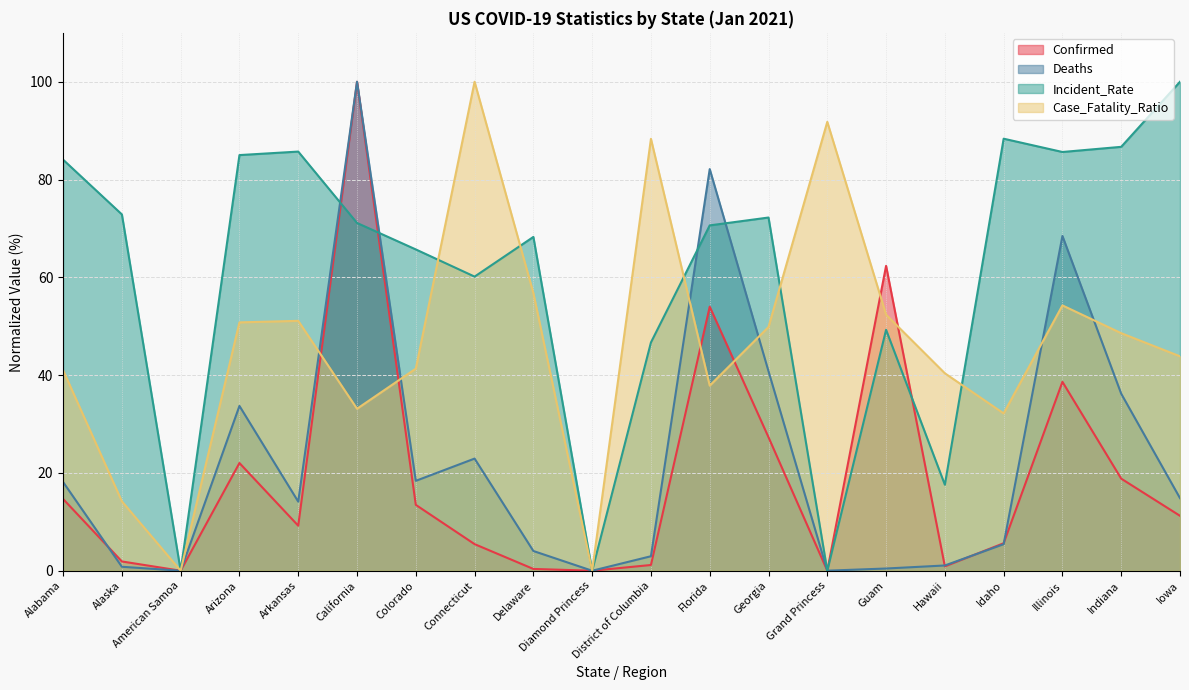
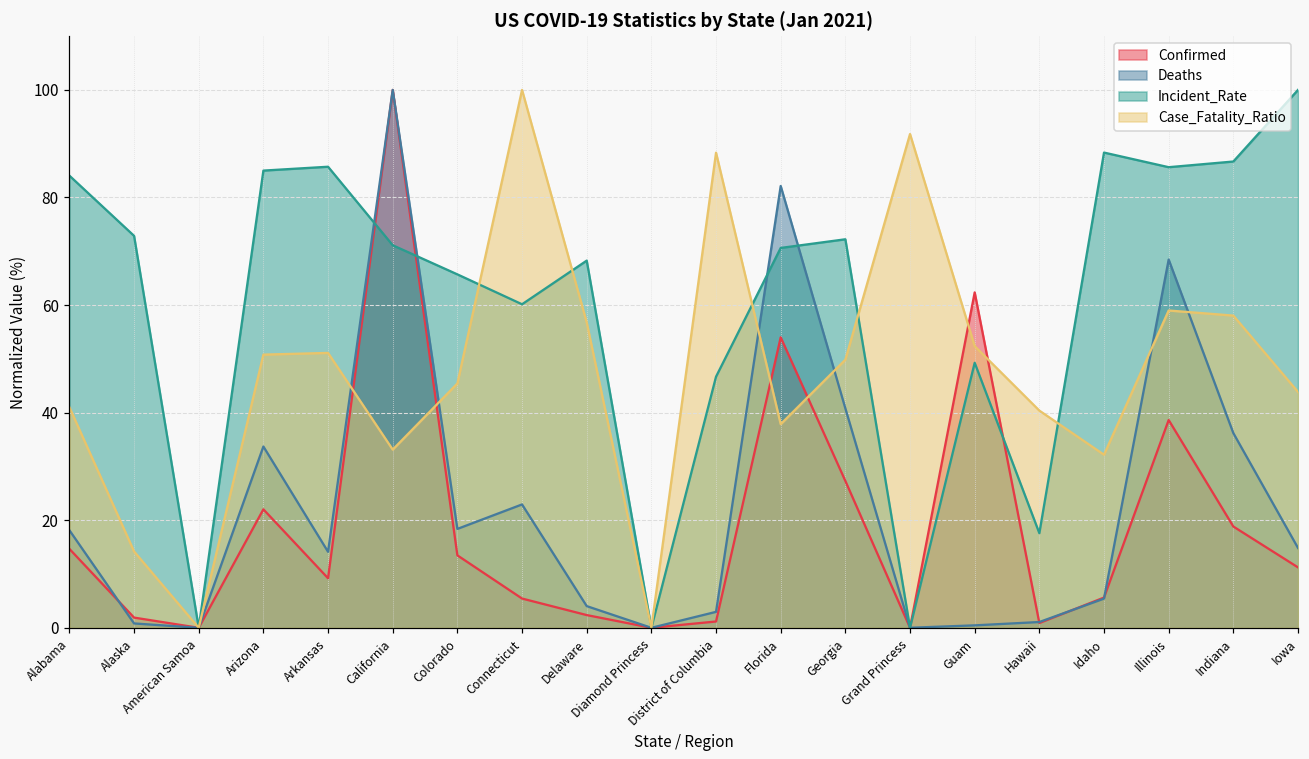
Case_Fatality_Ratio, Colorado: 41 -> 45
Confirmed, Delaware: 0 -> 2
Case_Fatality_Ratio, Illinois: 54 -> 59
Case_Fatality_Ratio, Indiana: 49 -> 58
